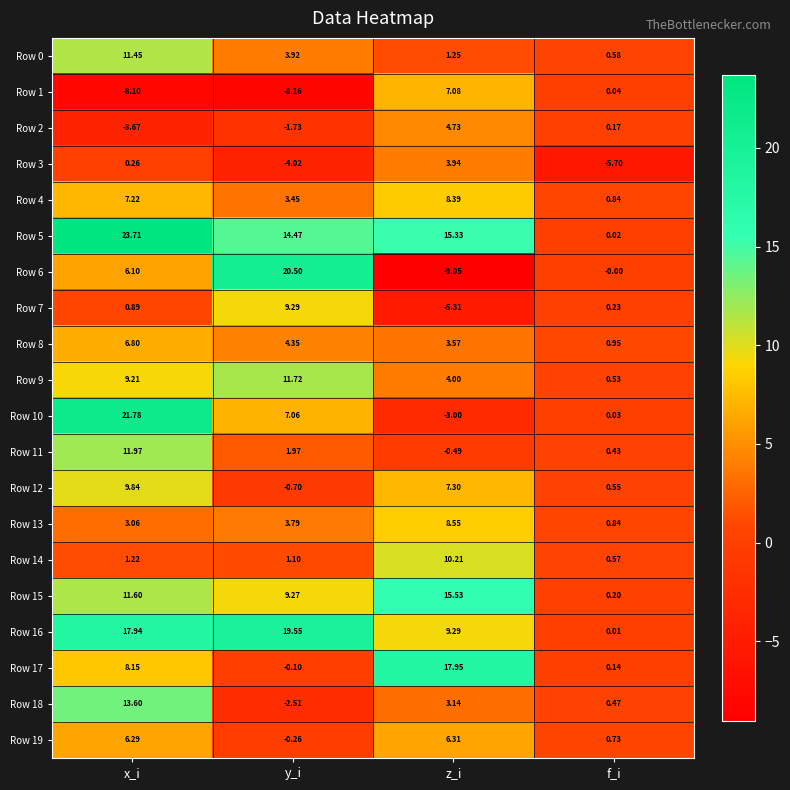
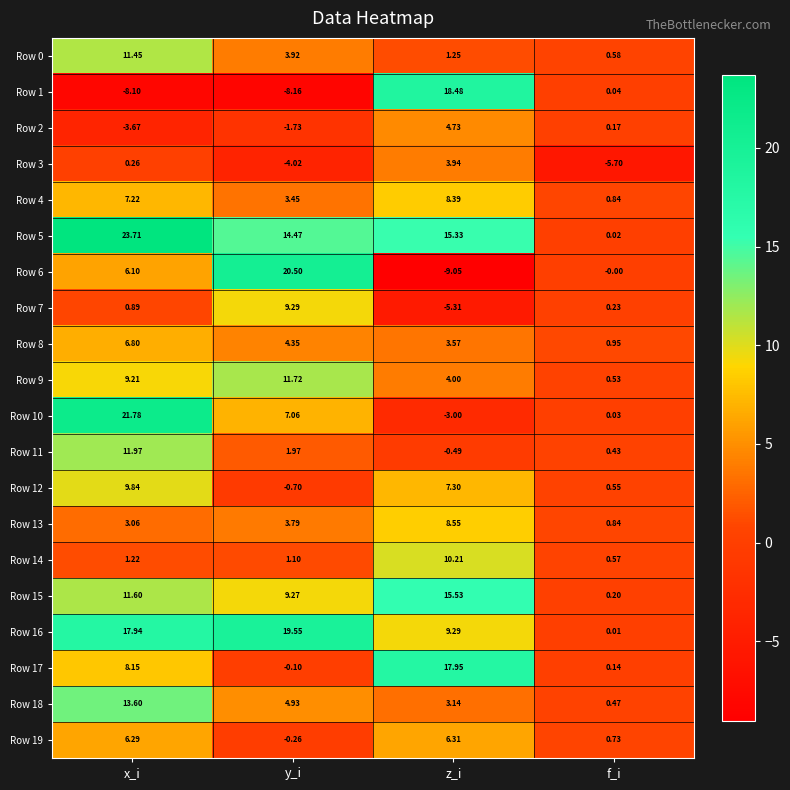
Row 1, z_i: 7.08 -> 18.48
Row 18, y_i: -2.51 -> 4.93
